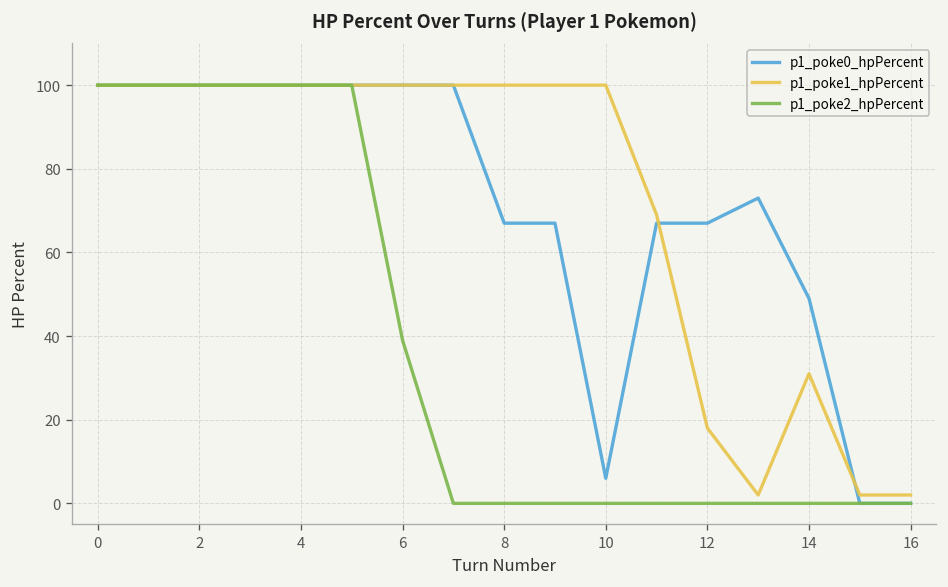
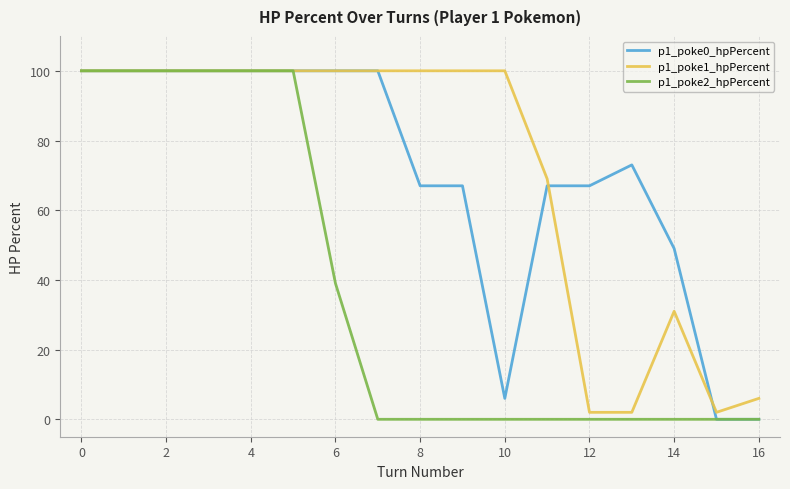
p1_poke1_hpPercent, 12: 18 -> 2
p1_poke1_hpPercent, 16: 2 -> 6
